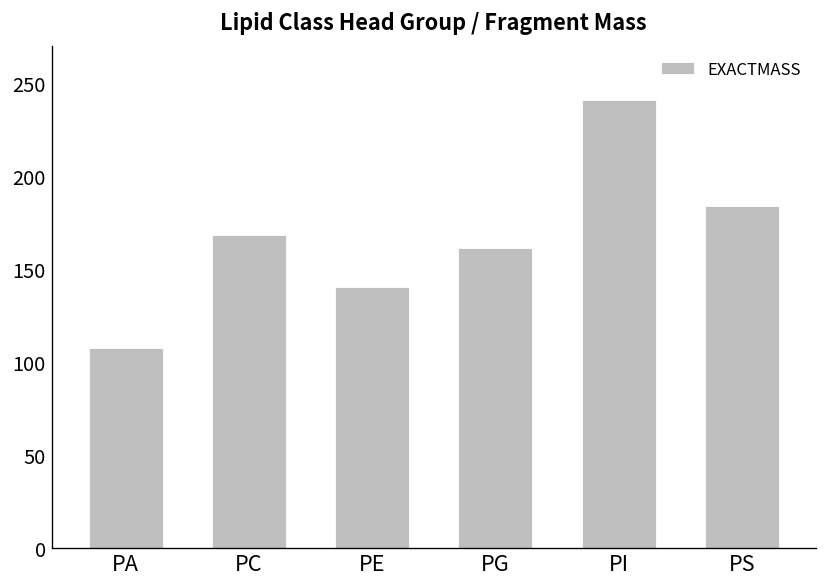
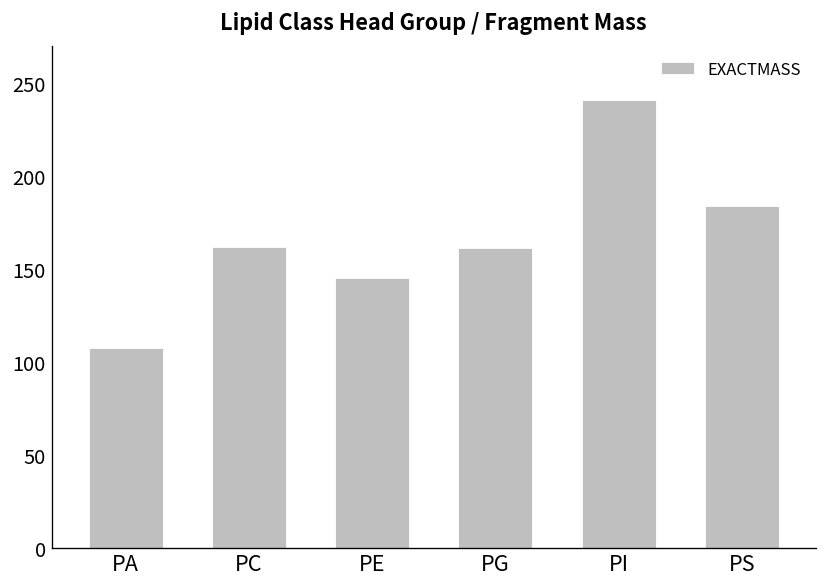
PC: 168 -> 162
PE: 140 -> 145
